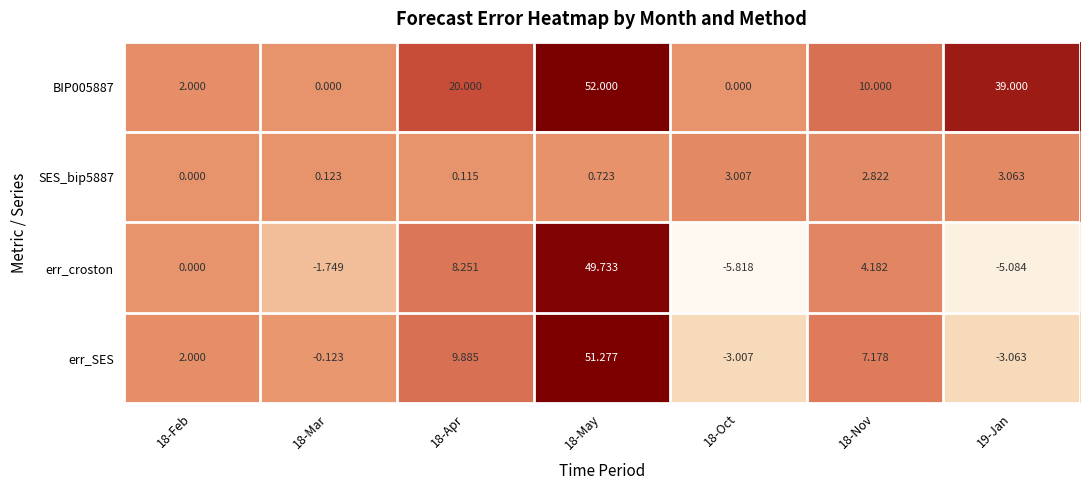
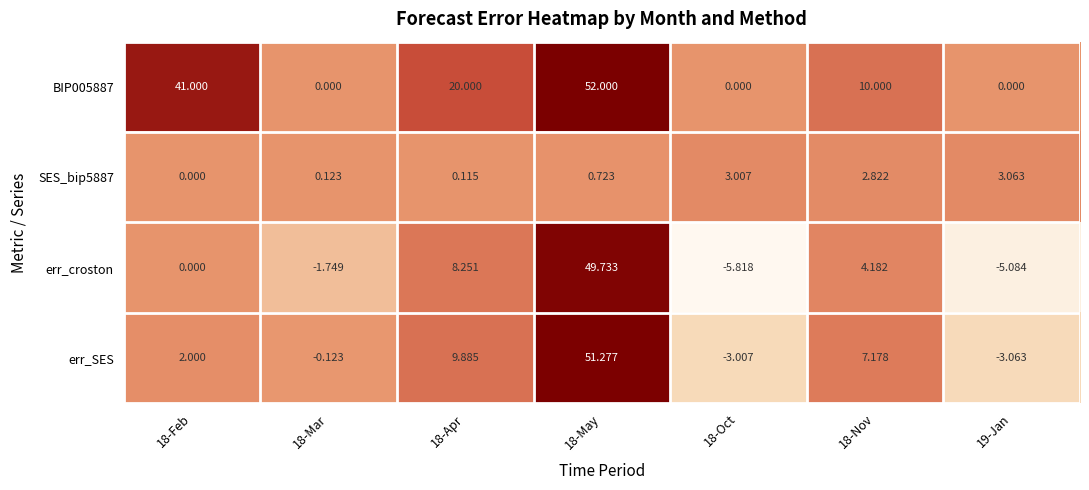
BIP005887, 18-Feb: 2.000 -> 41.000
BIP005887, 19-Jan: 39.000 -> 0.000
